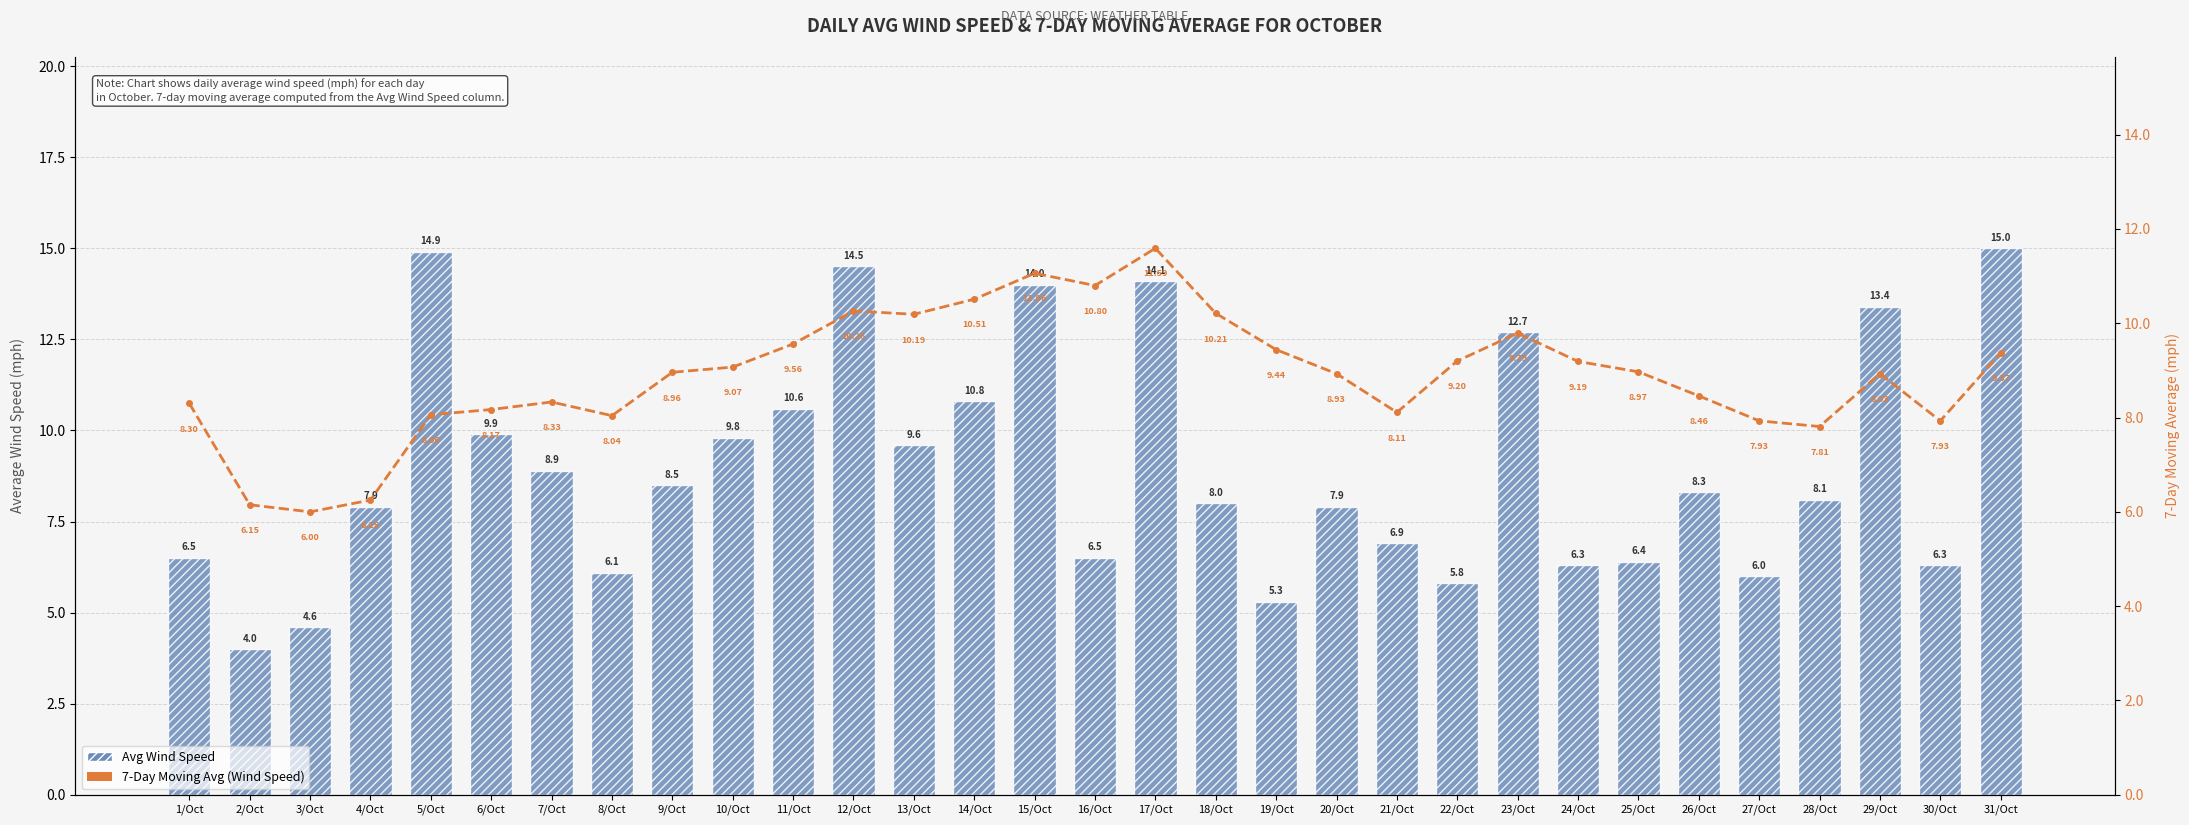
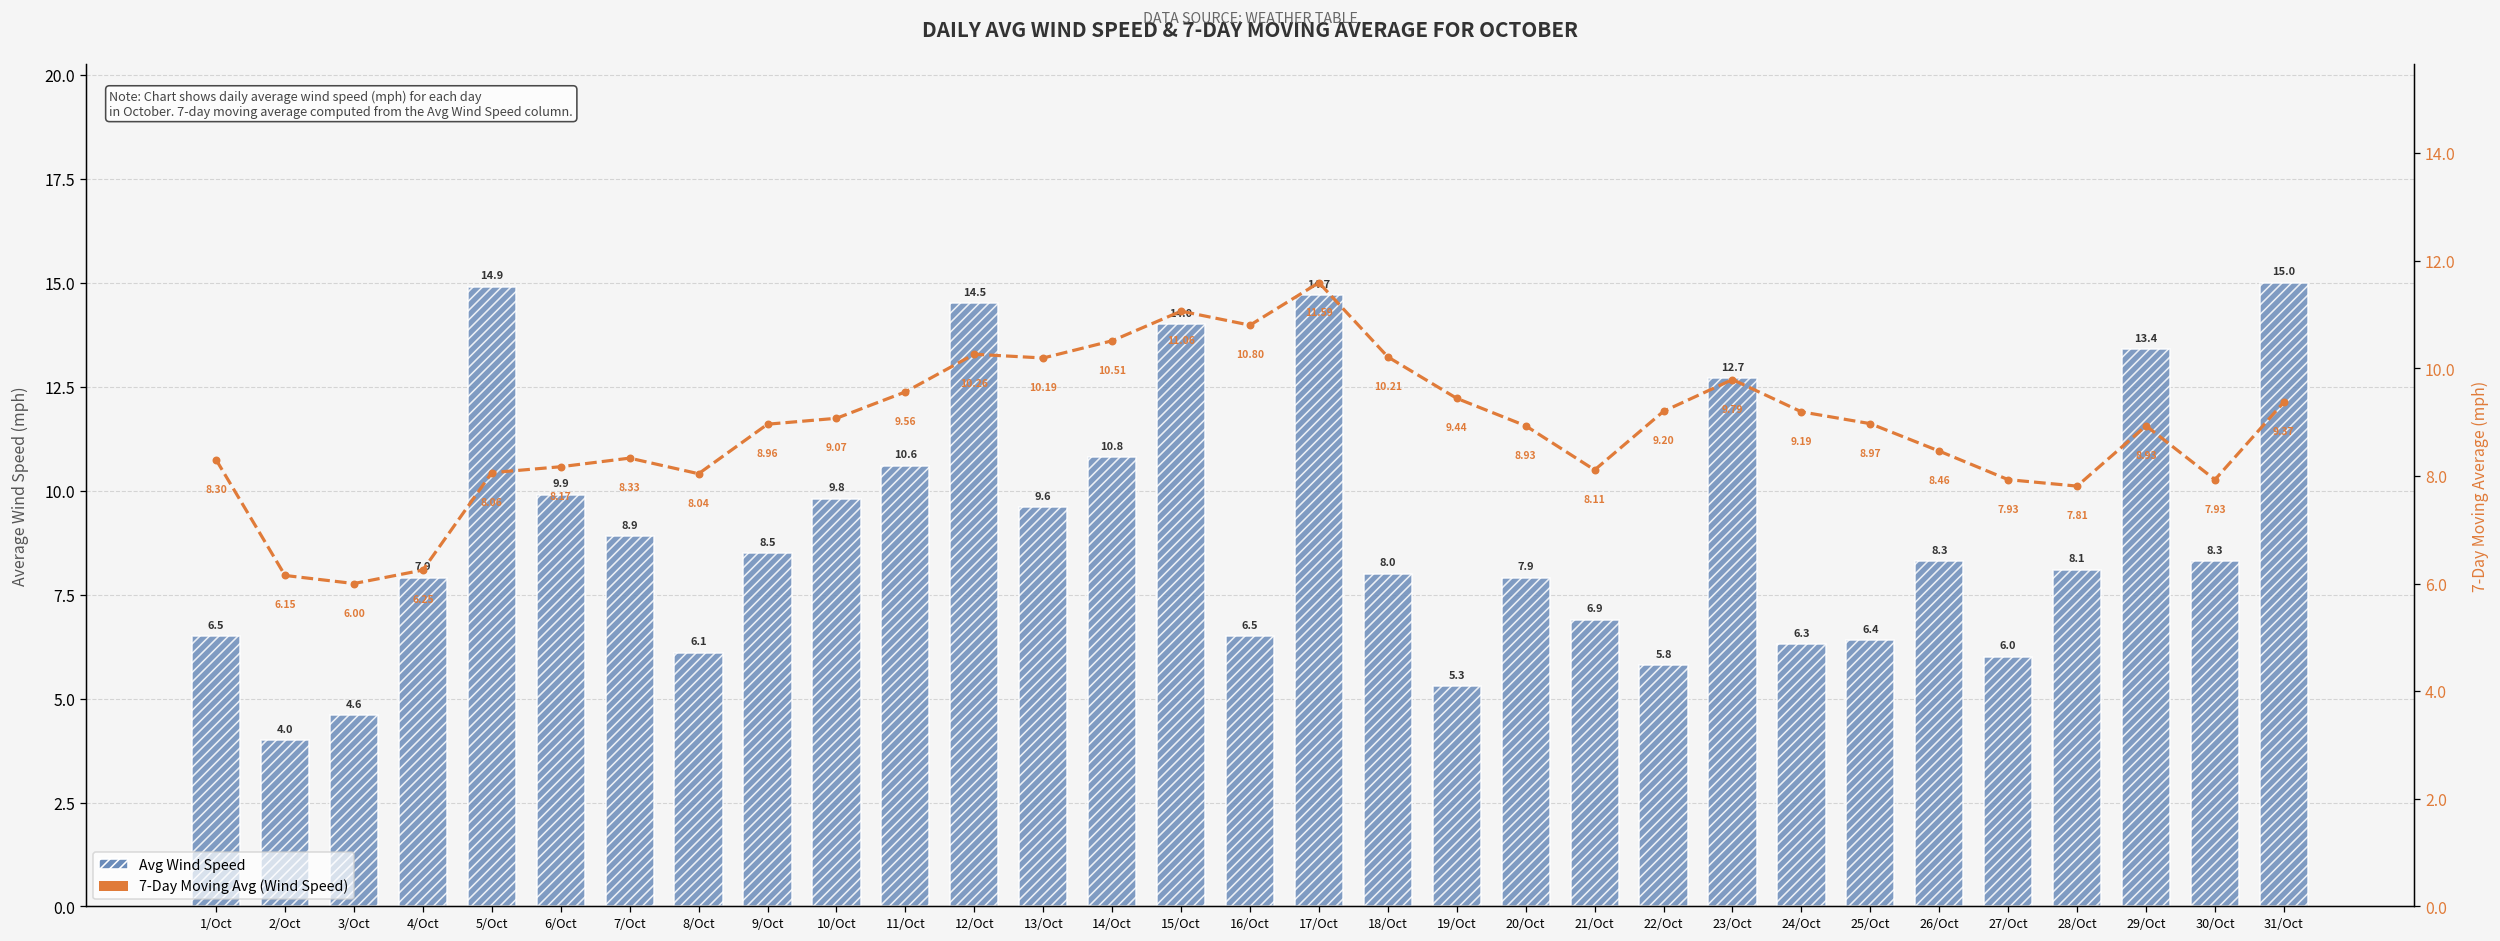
Avg Wind Speed, 17/Oct: 14.1 -> 14.7
Avg Wind Speed, 30/Oct: 6.3 -> 8.3
